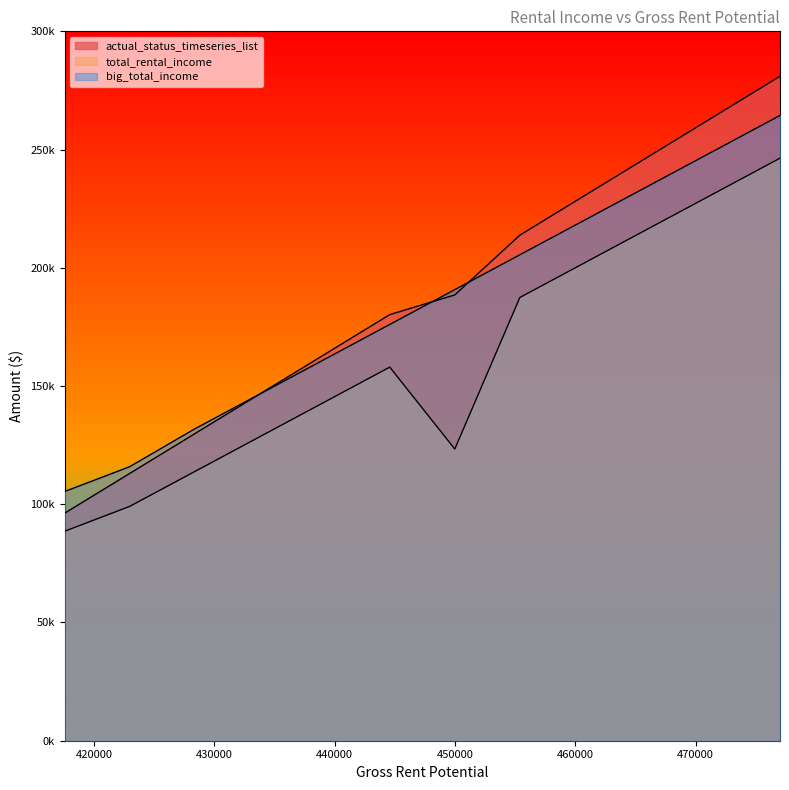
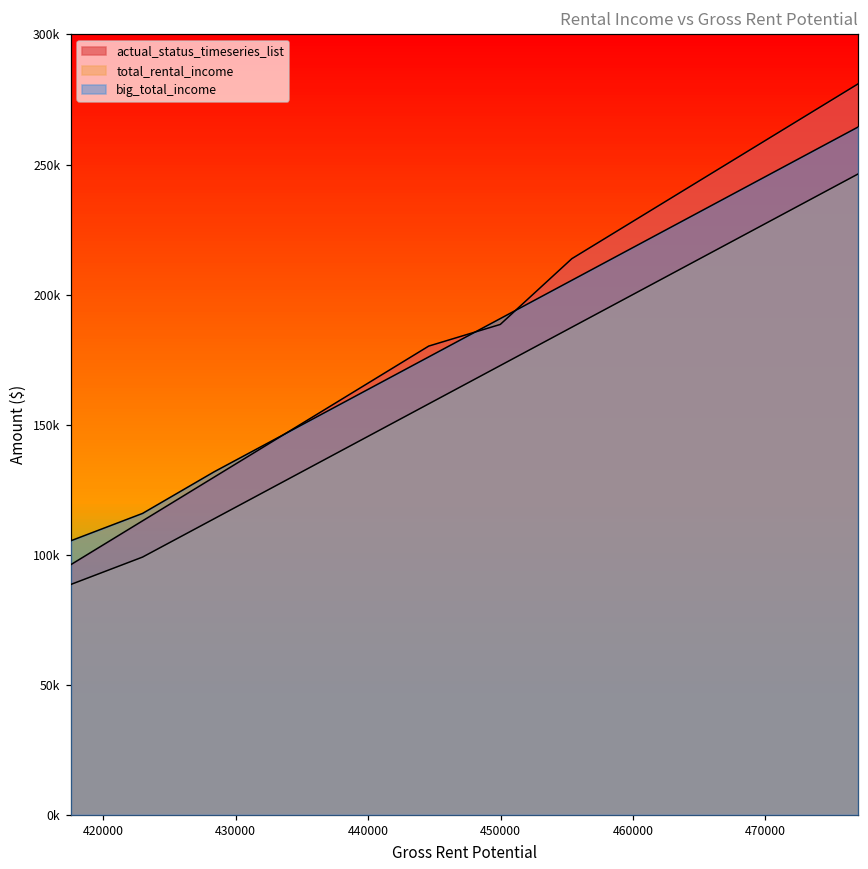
total_rental_income, 450000: 123000 -> 173000
